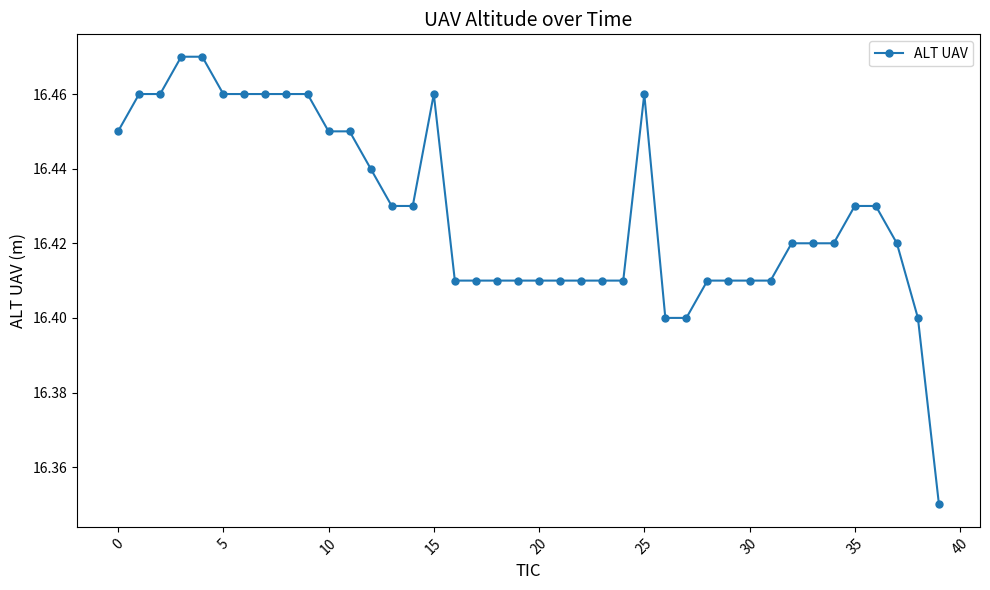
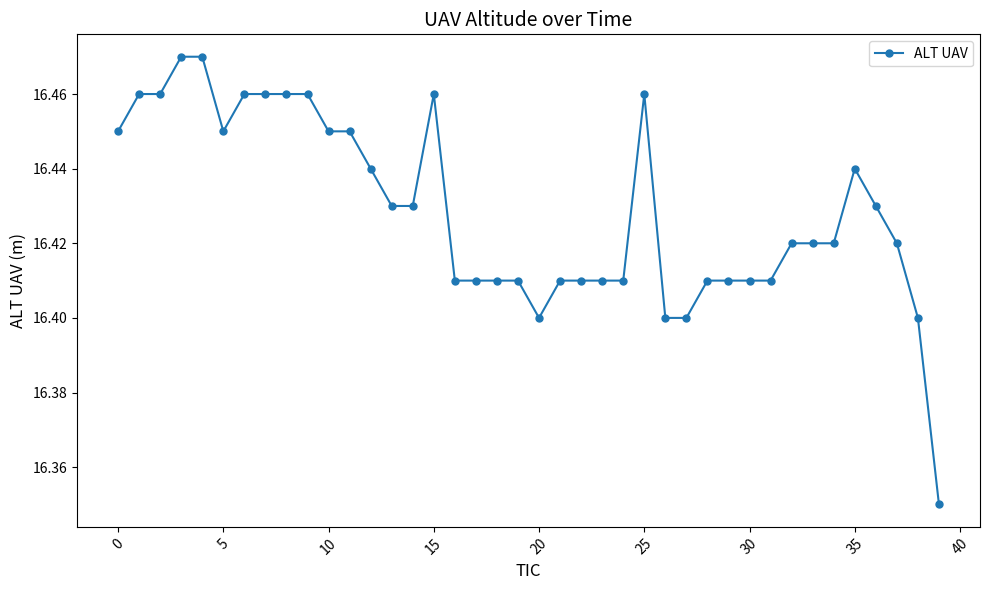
5: 16.46 -> 16.45
20: 16.41 -> 16.40
35: 16.43 -> 16.44
